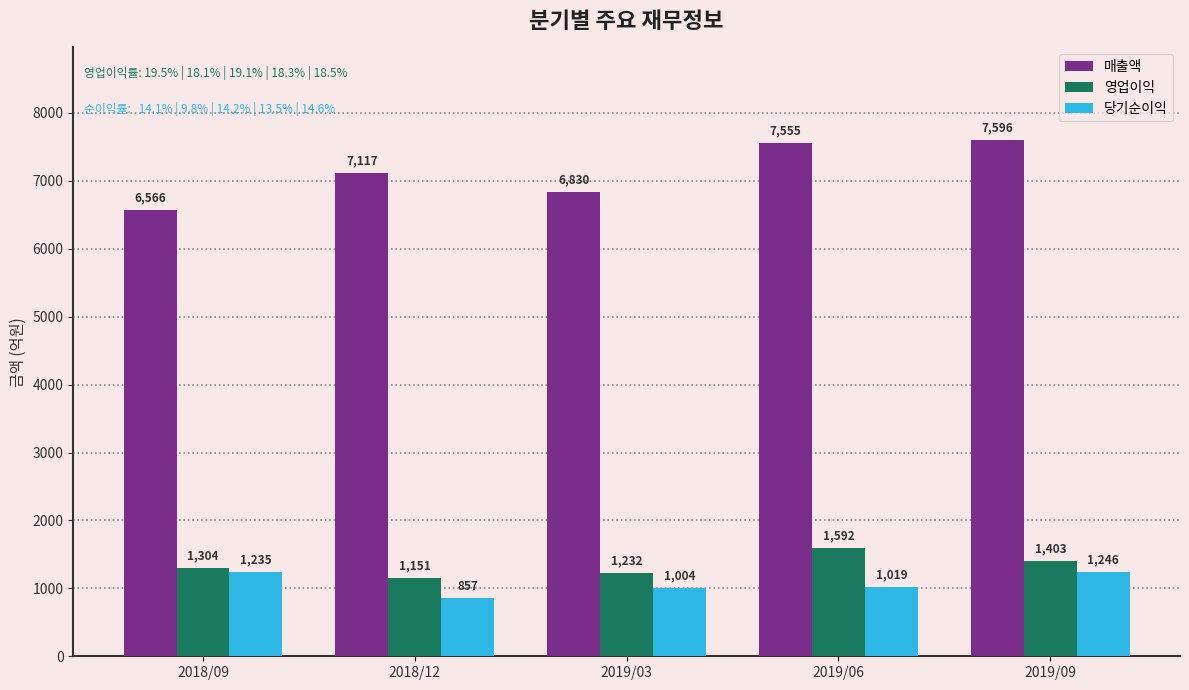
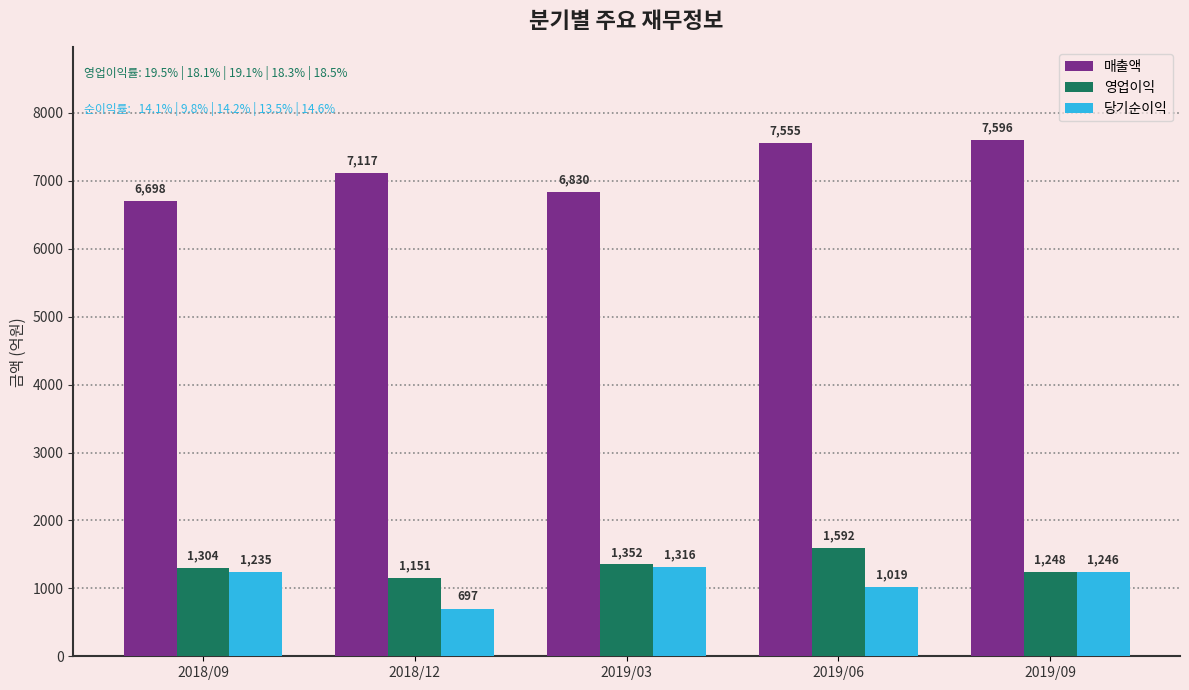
매출액, 2018/09: 6,566 -> 6,698
당기순이익, 2018/12: 857 -> 697
영업이익, 2019/03: 1,232 -> 1,352
당기순이익, 2019/03: 1,004 -> 1,316
영업이익, 2019/09: 1,403 -> 1,248
